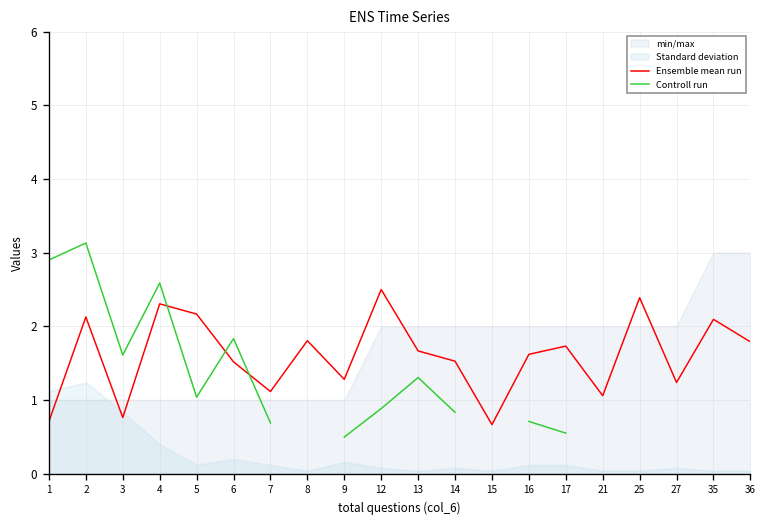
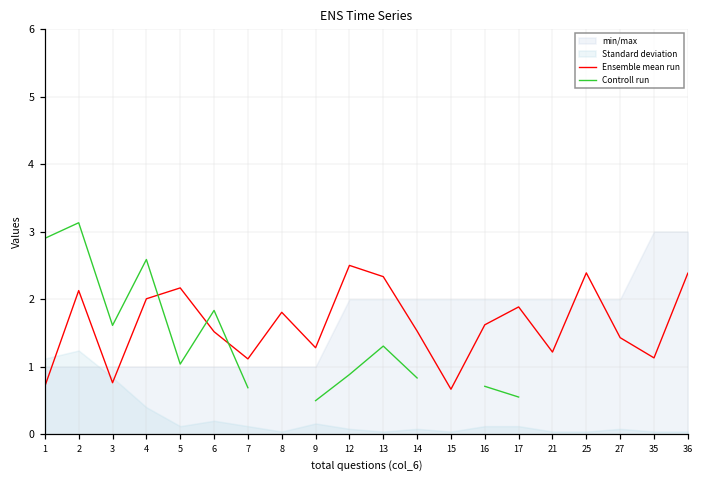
Ensemble mean run, 4: 2.3 -> 2.0
Ensemble mean run, 13: 1.7 -> 2.3
Ensemble mean run, 17: 1.7 -> 1.9
Ensemble mean run, 21: 1.1 -> 1.2
Ensemble mean run, 27: 1.2 -> 1.4
Ensemble mean run, 35: 2.1 -> 1.1
Ensemble mean run, 36: 1.8 -> 2.4
